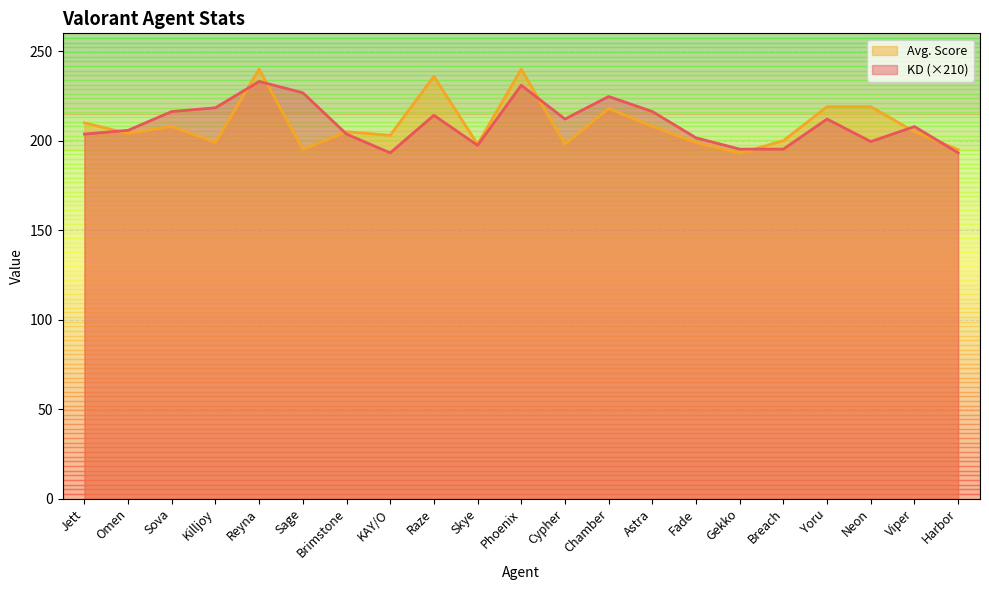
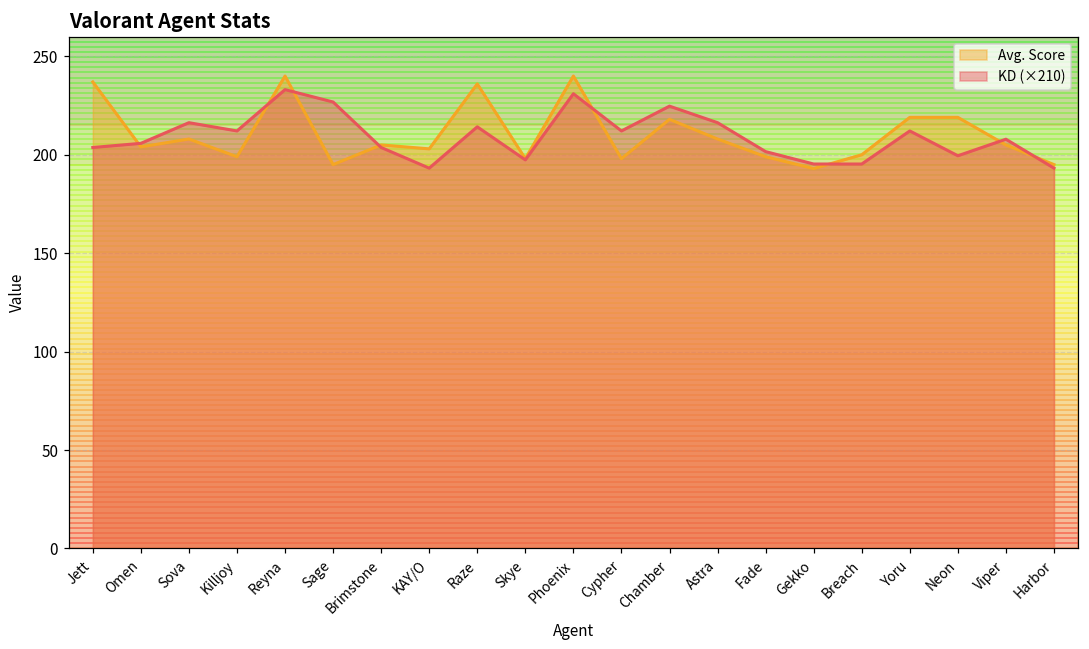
Avg. Score, Jett: 210 -> 237
KD (×210), Killjoy: 218 -> 212
